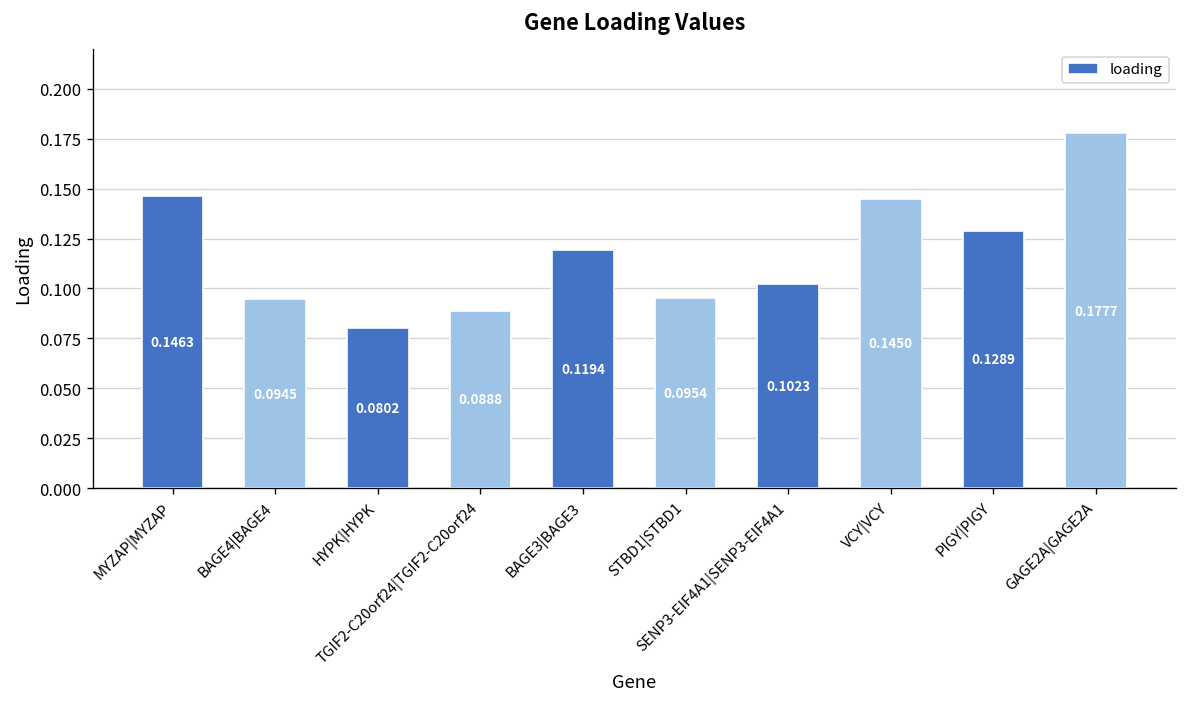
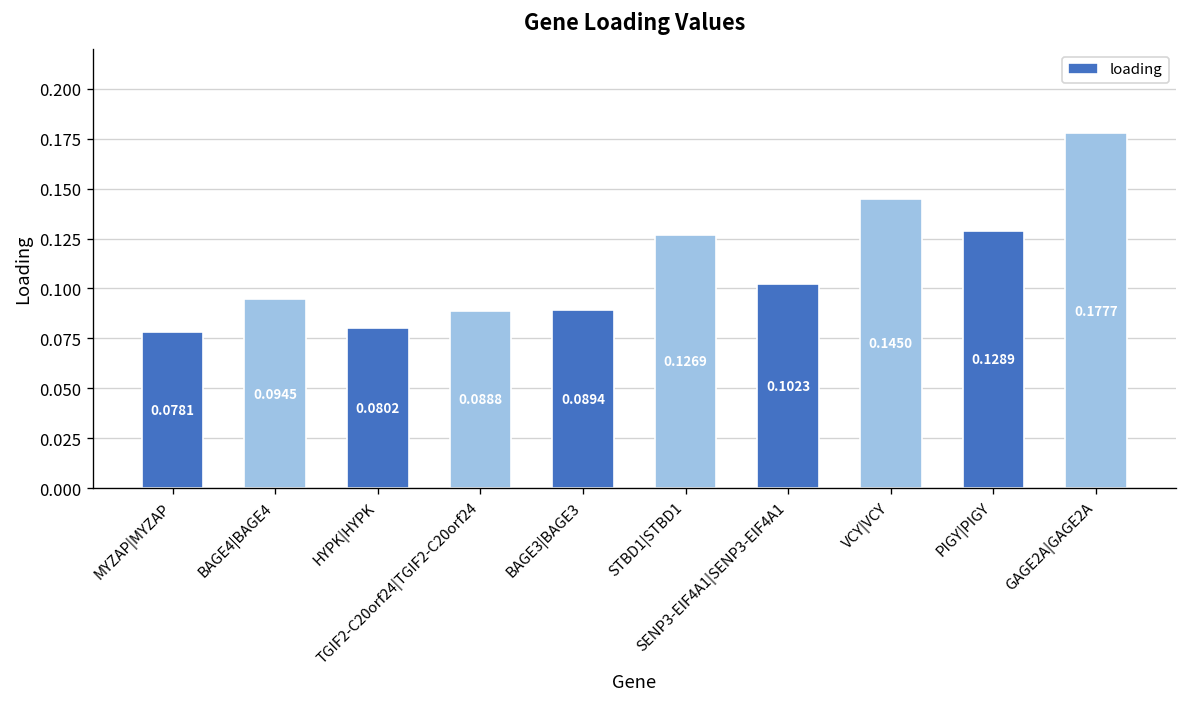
MYZAP|MYZAP: 0.1463 -> 0.0781
BAGE3|BAGE3: 0.1194 -> 0.0894
STBD1|STBD1: 0.0954 -> 0.1269
